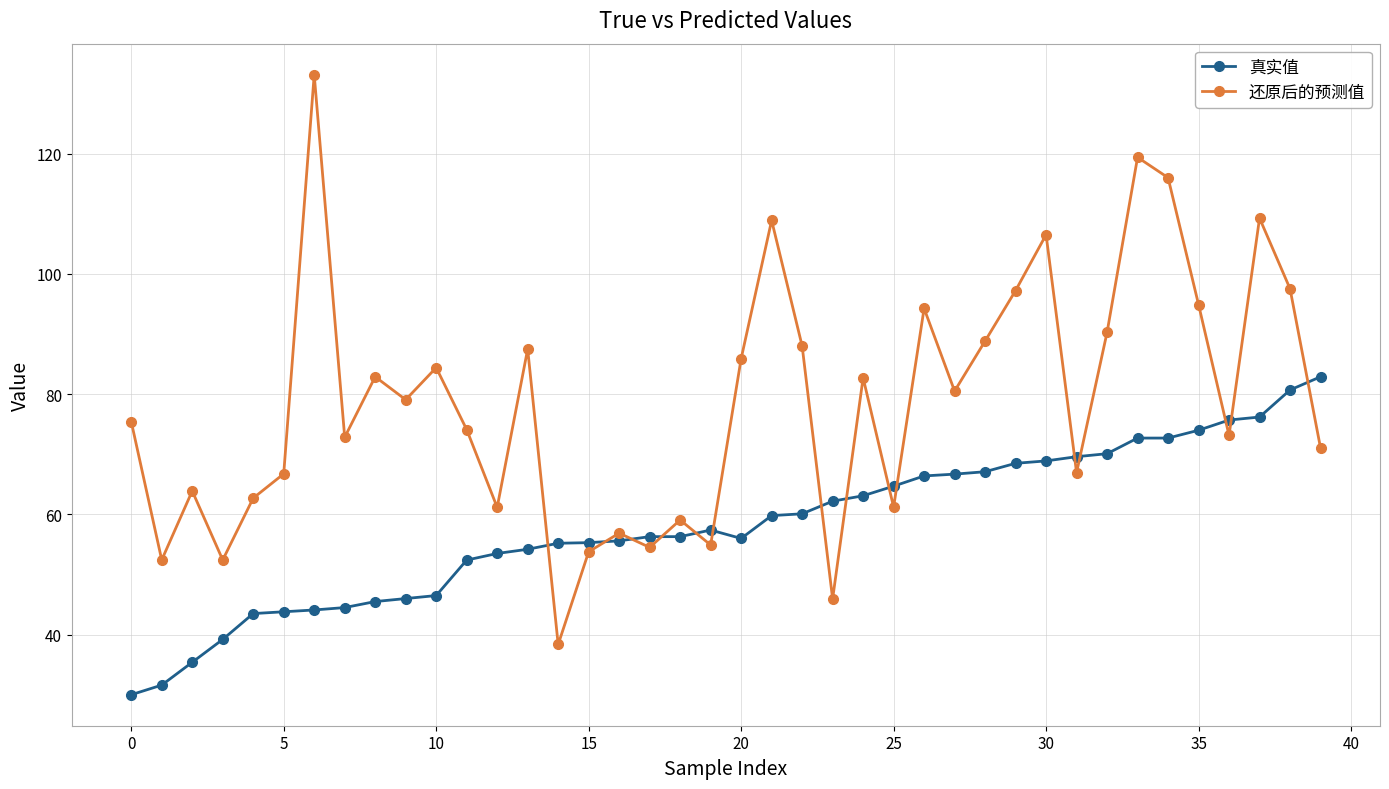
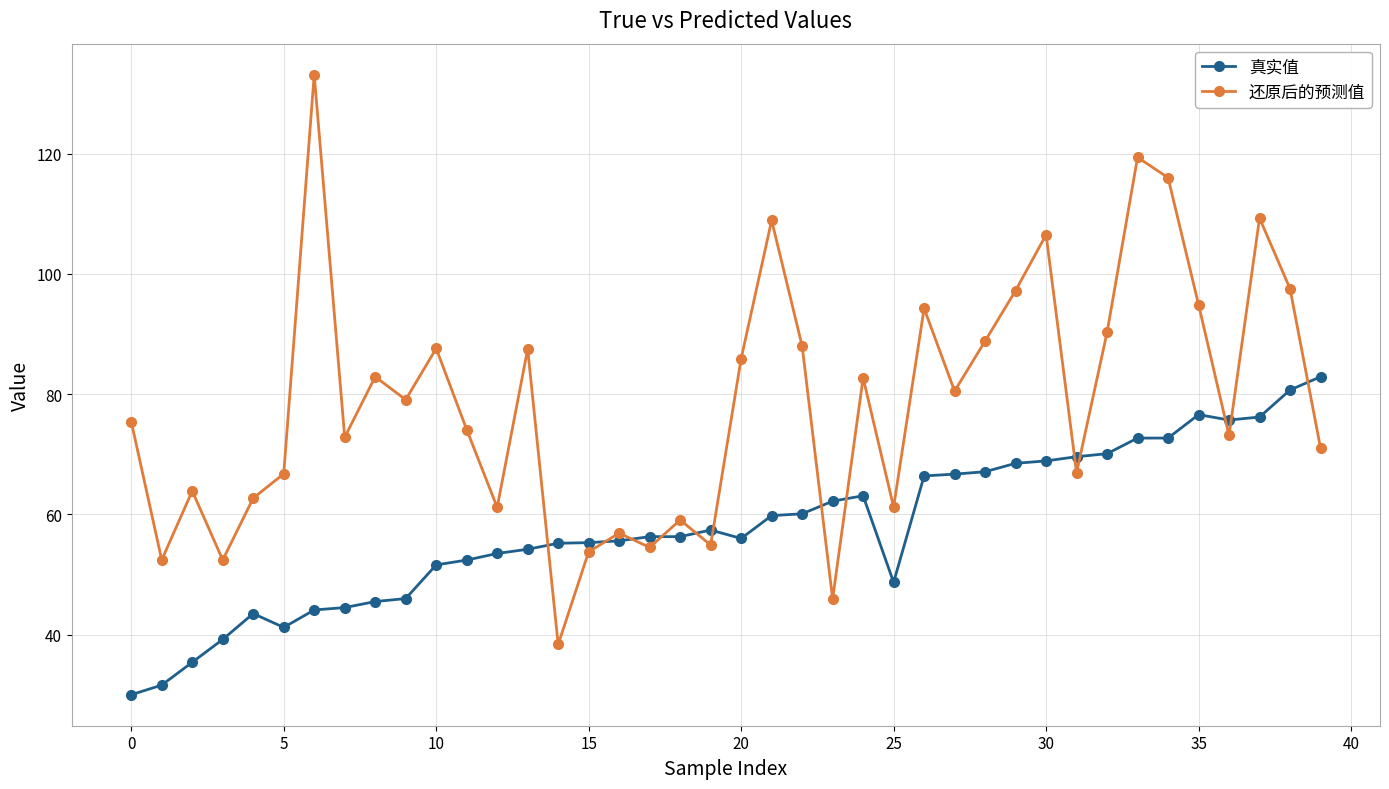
真实值, 5: 44 -> 41
真实值, 10: 47 -> 52
还原后的预测值, 10: 84 -> 88
真实值, 25: 65 -> 49
真实值, 35: 74 -> 77
